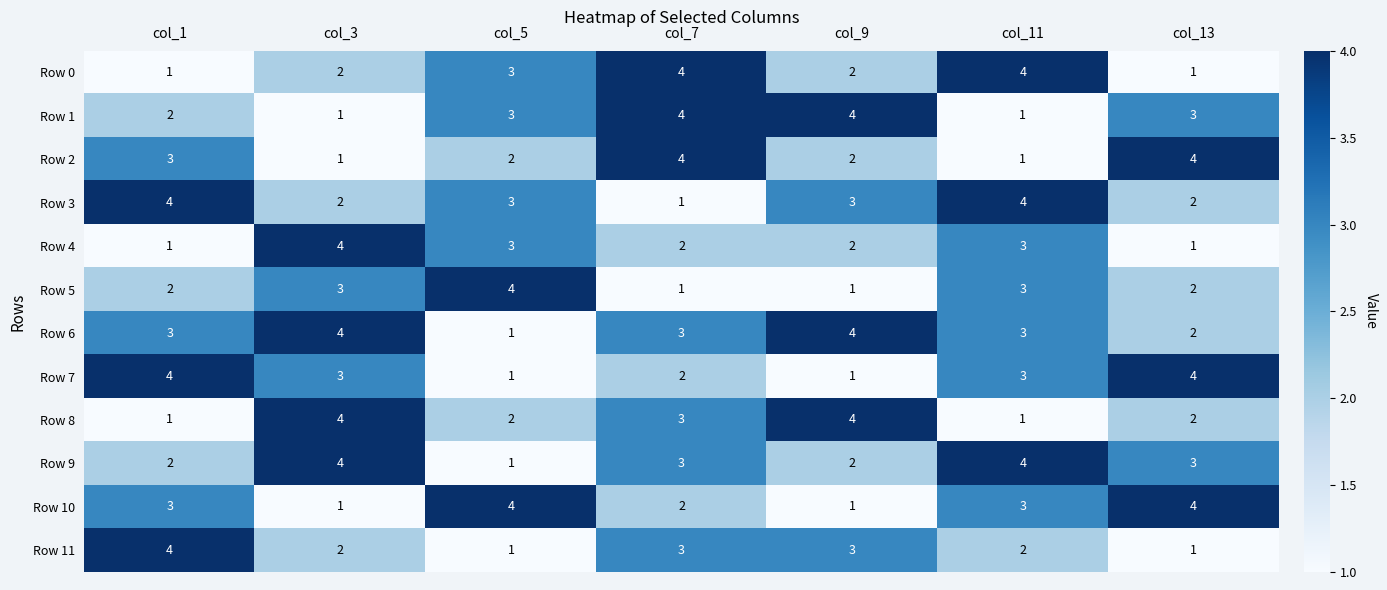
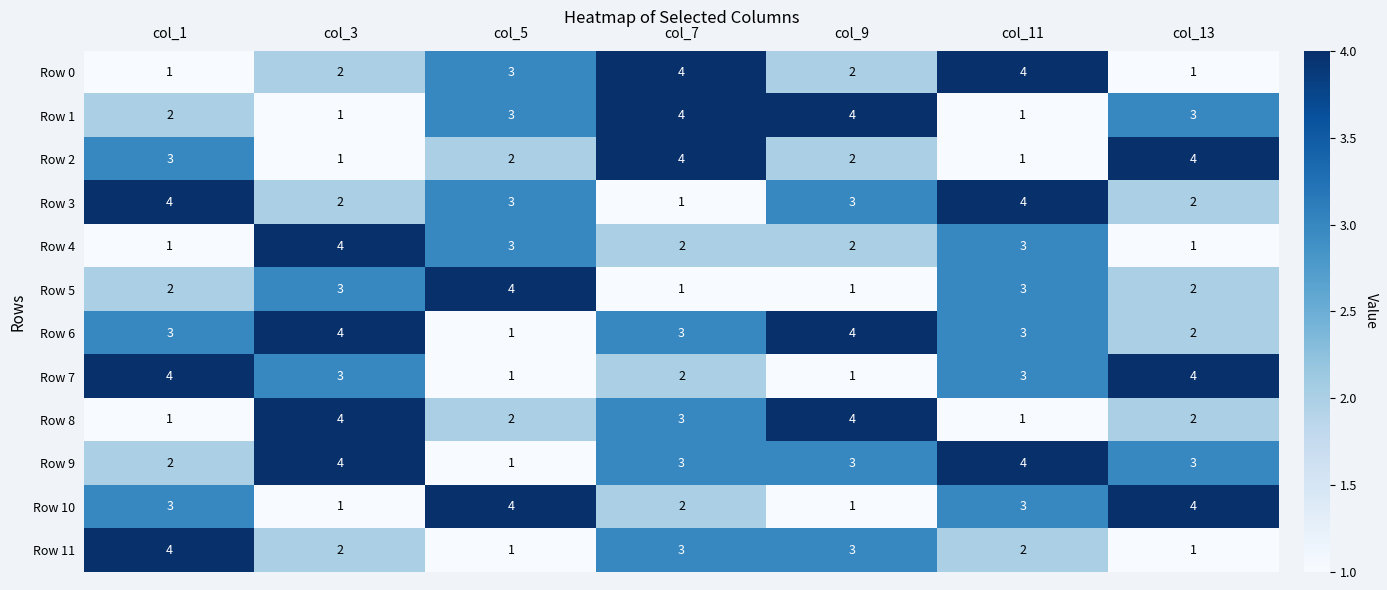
Row 9, col_9: 2 -> 3
